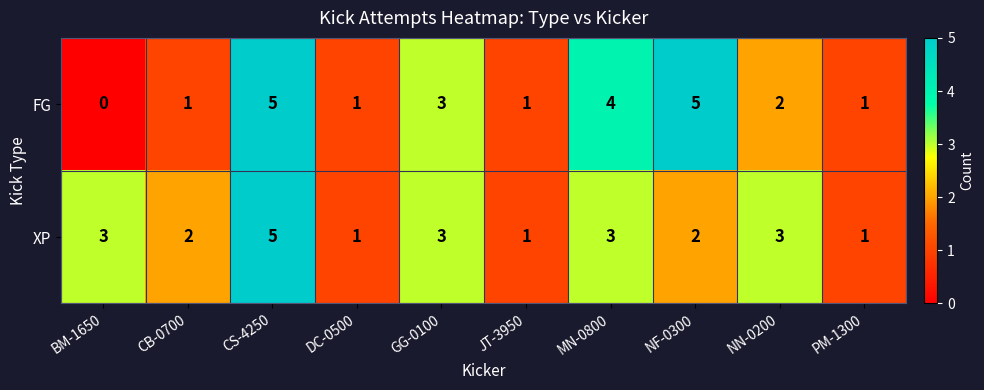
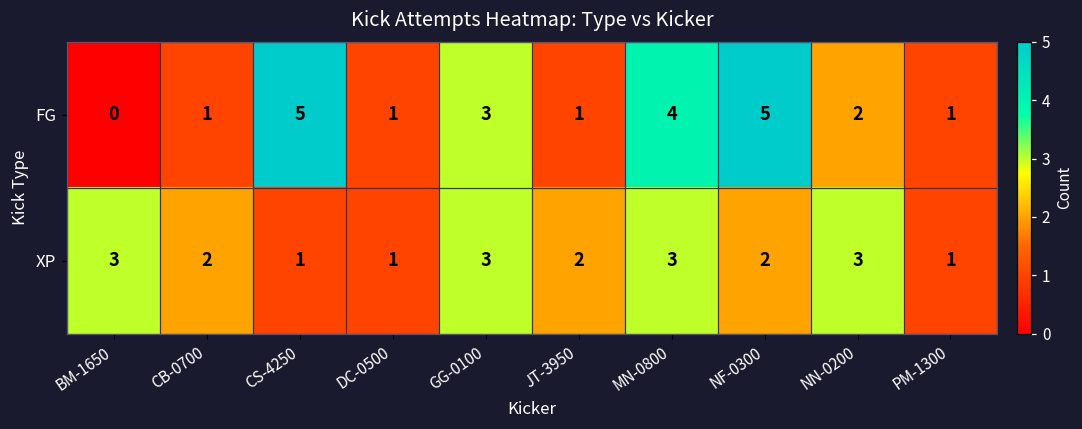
XP, CS-4250: 5 -> 1
XP, JT-3950: 1 -> 2
